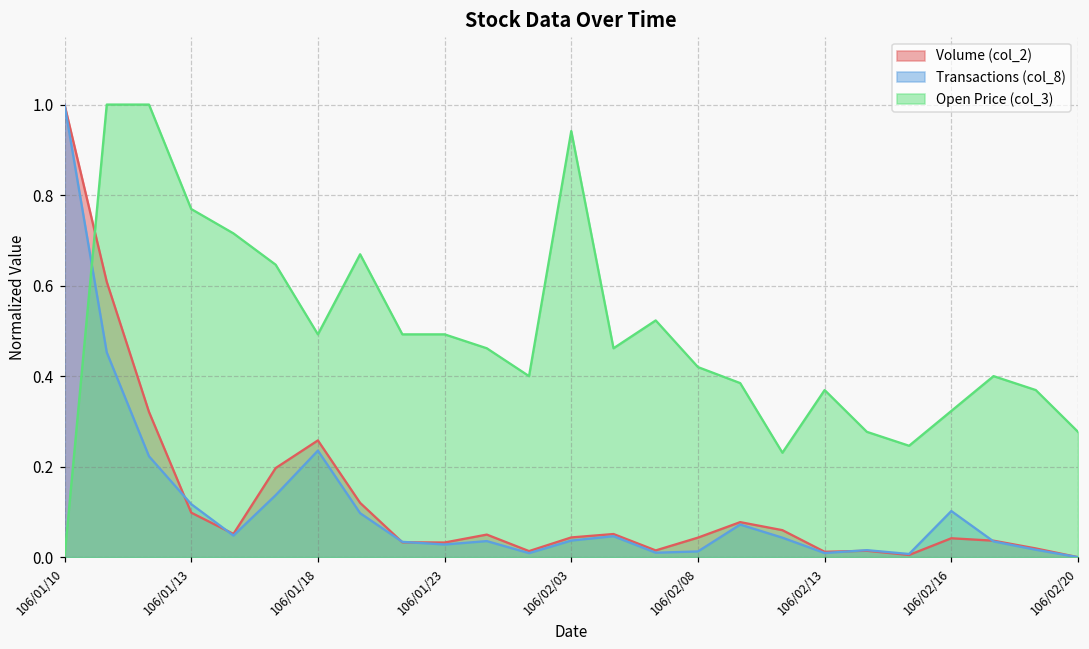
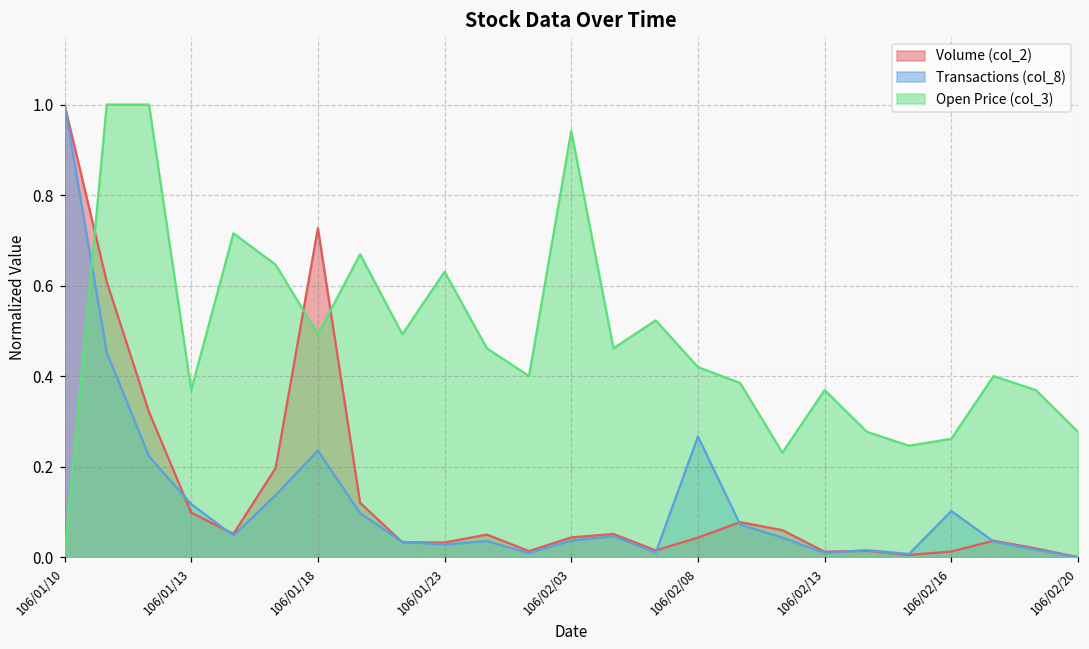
Open Price (col_3), 106/01/13: 0.77 -> 0.37
Volume (col_2), 106/01/18: 0.26 -> 0.73
Open Price (col_3), 106/01/23: 0.49 -> 0.63
Transactions (col_8), 106/02/08: 0.01 -> 0.27
Volume (col_2), 106/02/16: 0.04 -> 0.01
Open Price (col_3), 106/02/16: 0.32 -> 0.26
